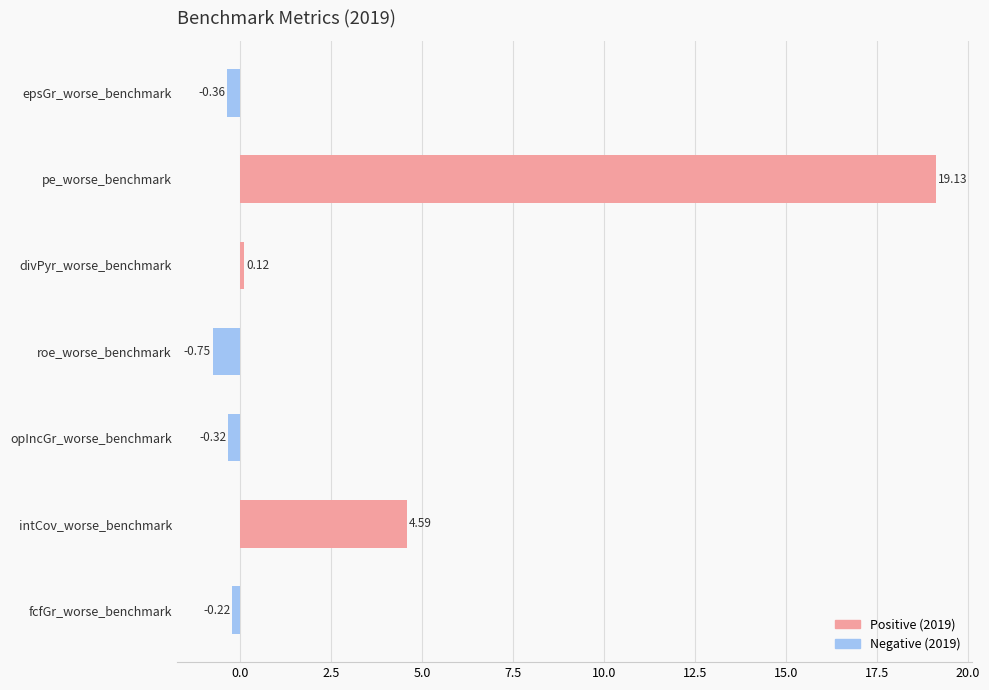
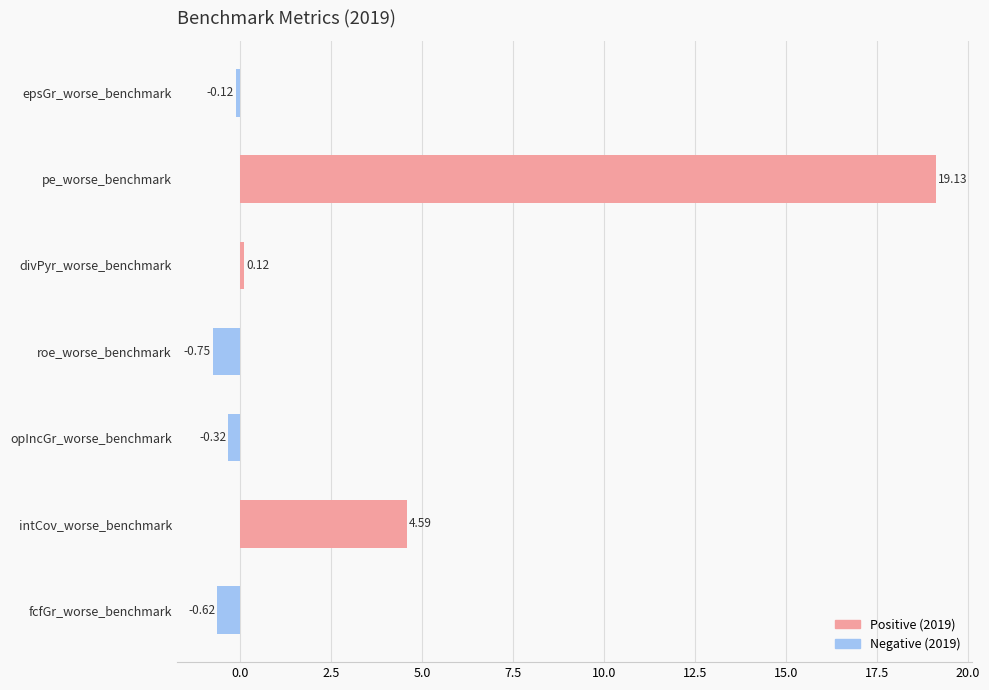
epsGr_worse_benchmark: -0.36 -> -0.12
fcfGr_worse_benchmark: -0.22 -> -0.62
